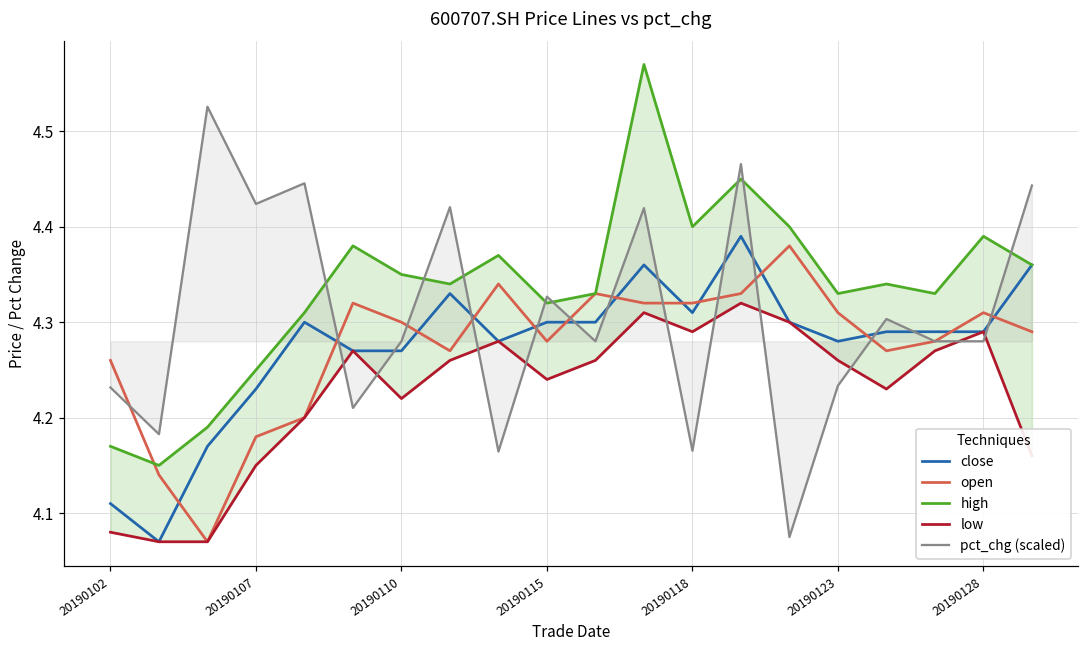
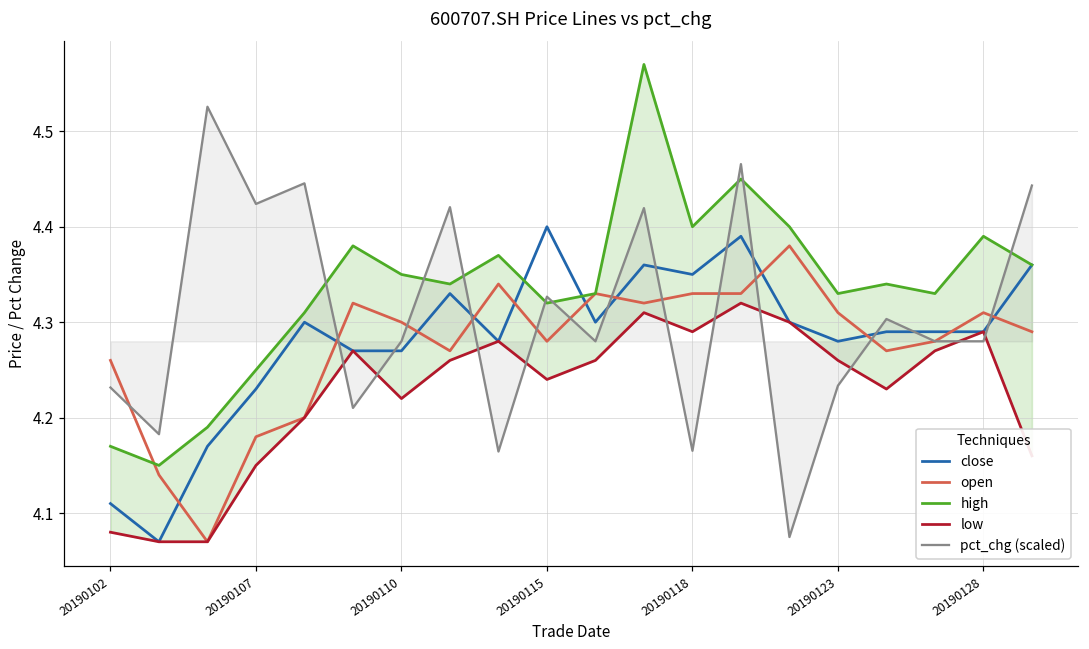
close, 20190115: 4.3 -> 4.4
close, 20190118: 4.31 -> 4.35
open, 20190118: 4.32 -> 4.33
